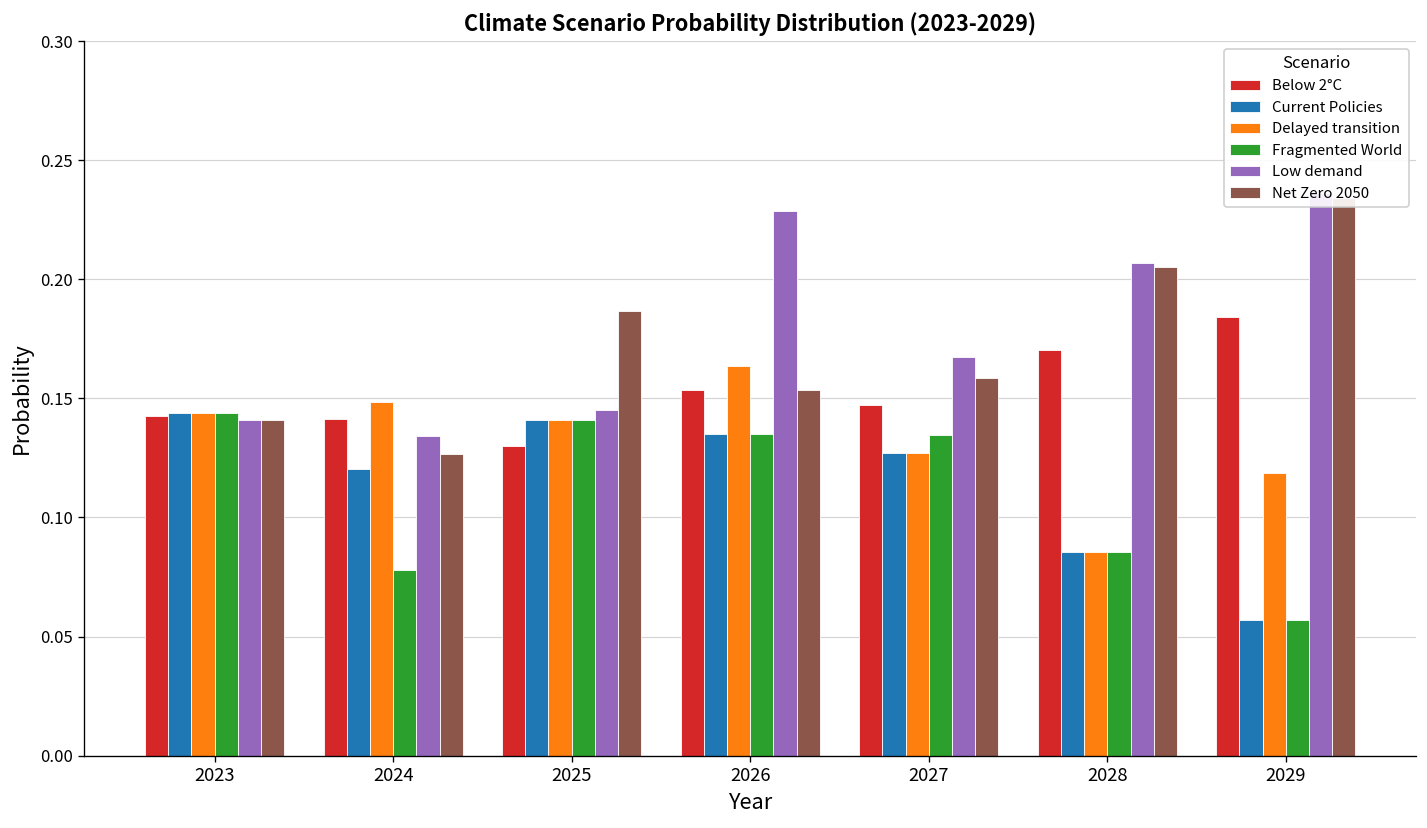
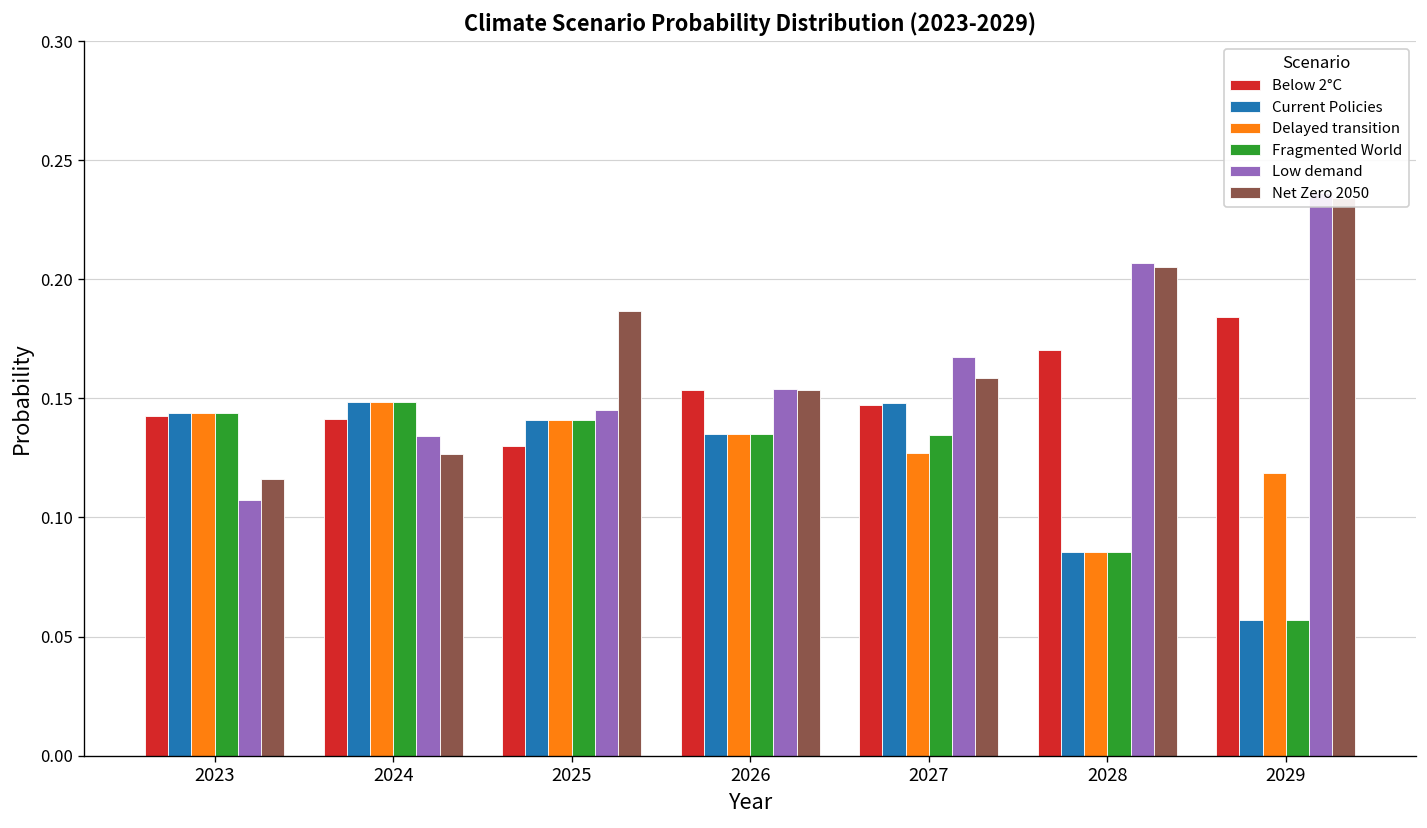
Low demand, 2023: 0.141 -> 0.108
Net Zero 2050, 2023: 0.141 -> 0.116
Current Policies, 2024: 0.120 -> 0.148
Fragmented World, 2024: 0.078 -> 0.148
Delayed transition, 2026: 0.164 -> 0.135
Low demand, 2026: 0.229 -> 0.154
Current Policies, 2027: 0.127 -> 0.148
